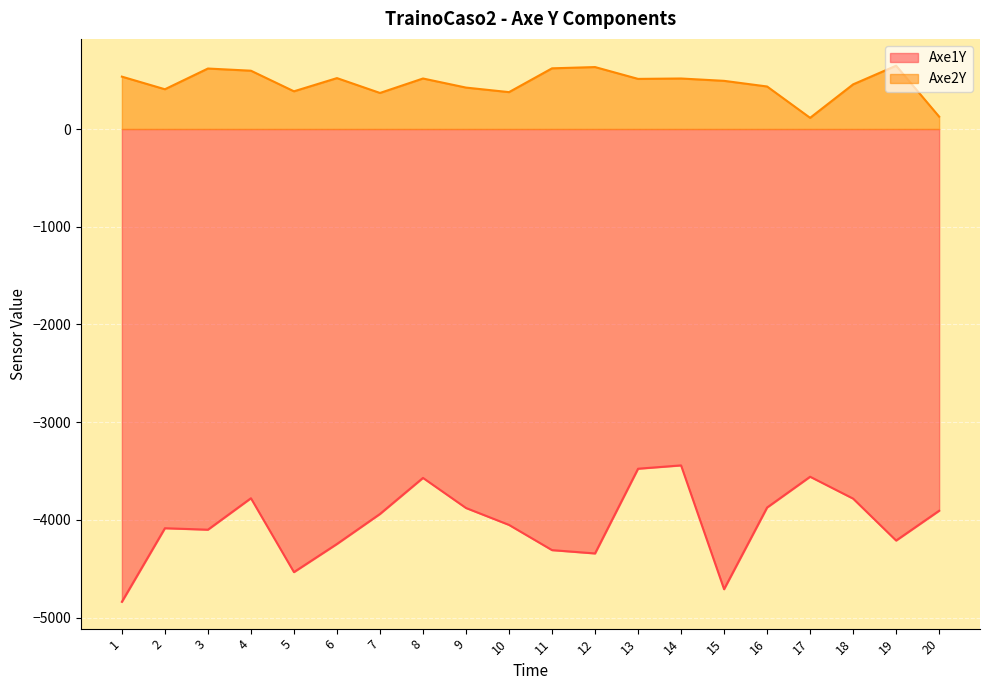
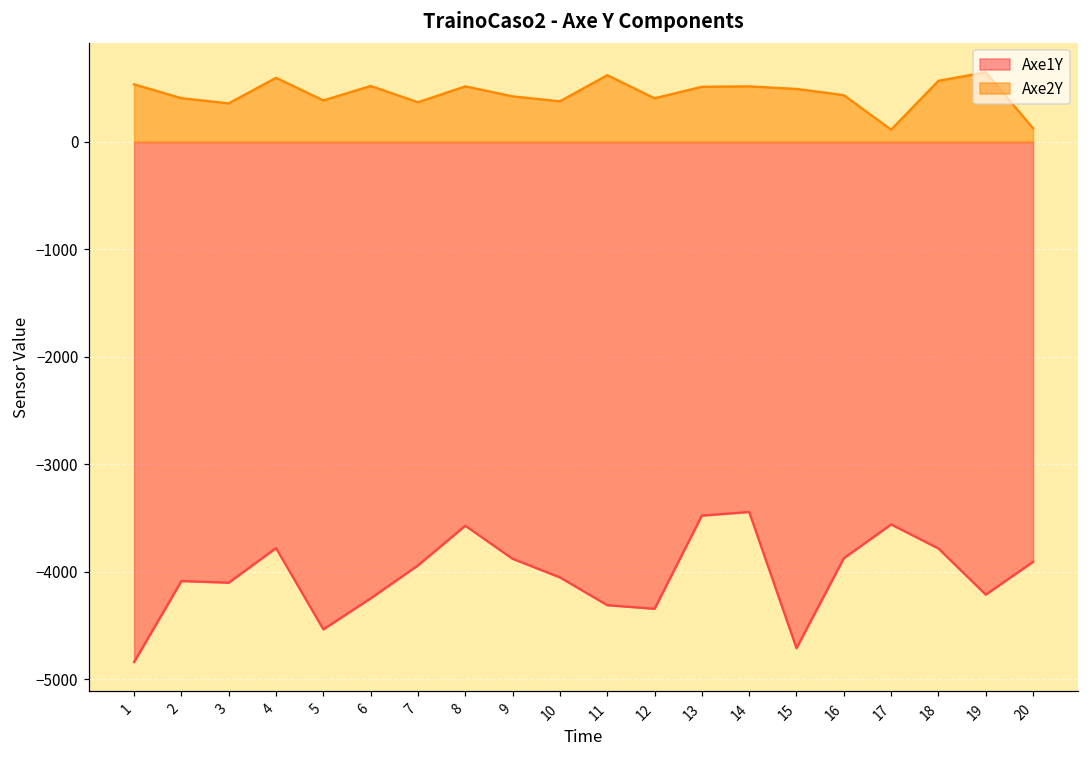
Axe2Y, 3: 600 -> 400
Axe2Y, 12: 600 -> 400
Axe2Y, 18: 500 -> 600
